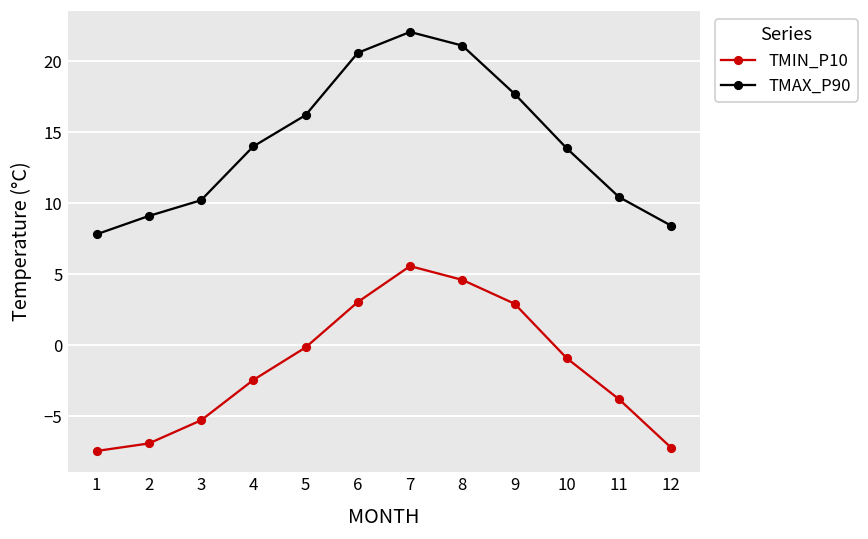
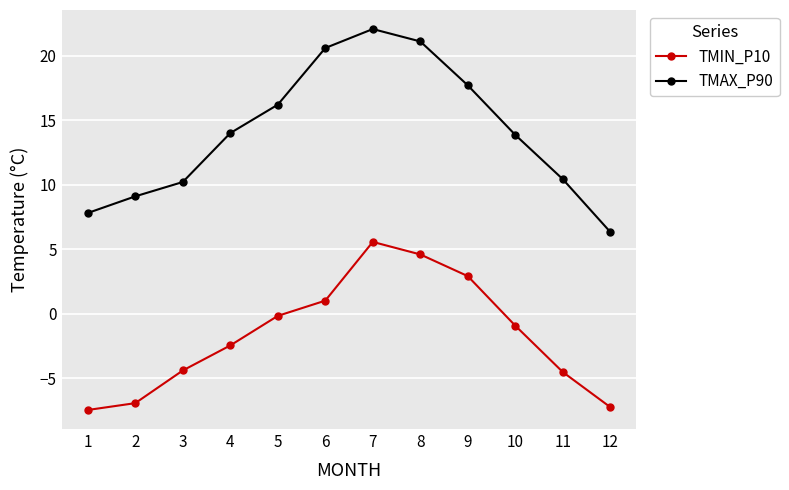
TMIN_P10, 3: -5.3 -> -4.4
TMIN_P10, 6: 3.1 -> 1.0
TMIN_P10, 11: -3.8 -> -4.5
TMAX_P90, 12: 8.4 -> 6.4
